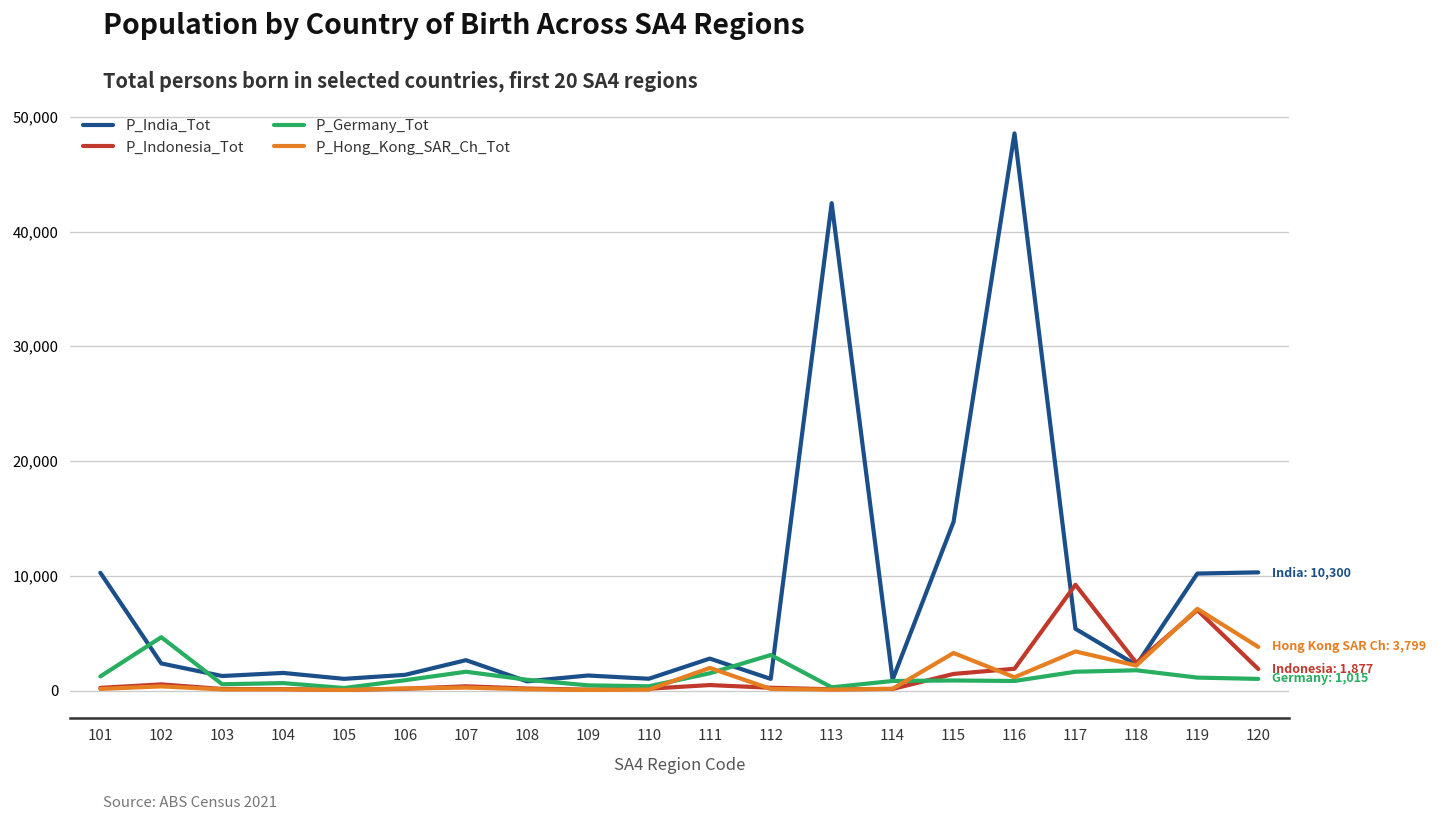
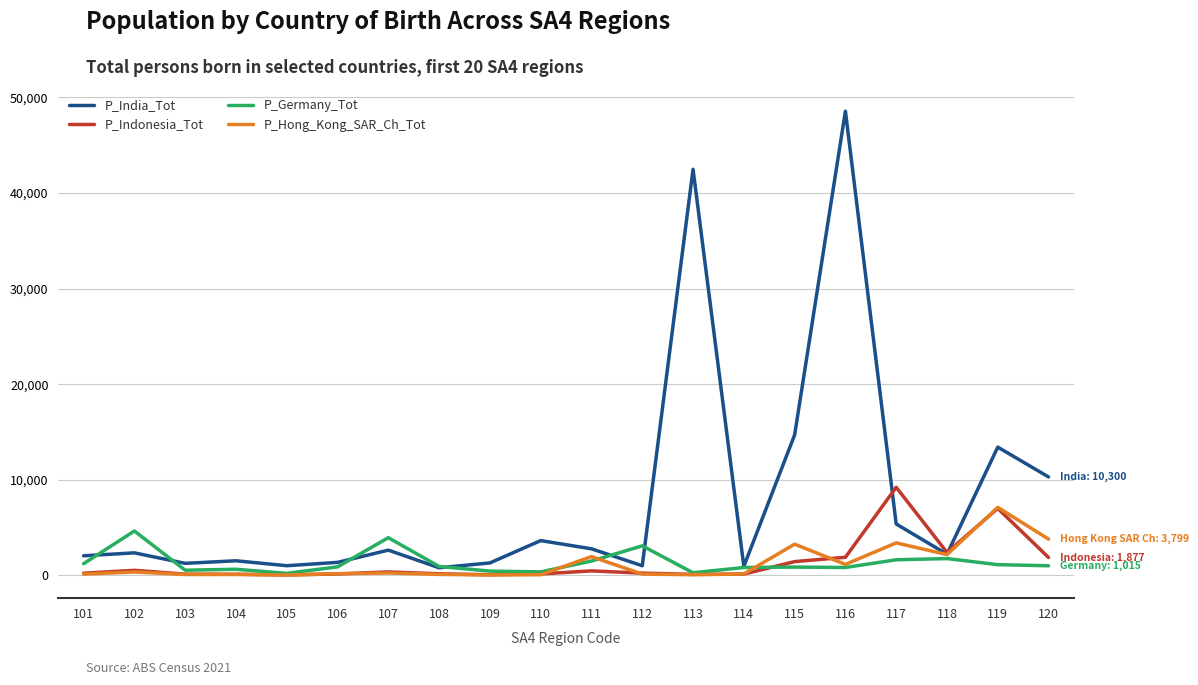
P_India_Tot, 101: 10,000 -> 2,000
P_Germany_Tot, 107: 2,000 -> 4,000
P_India_Tot, 110: 1,000 -> 4,000
P_India_Tot, 119: 10,000 -> 13,000
